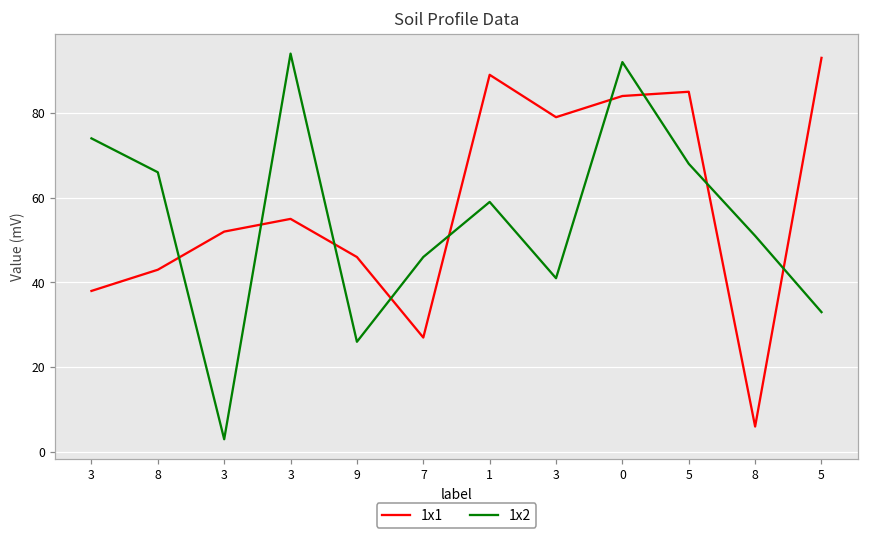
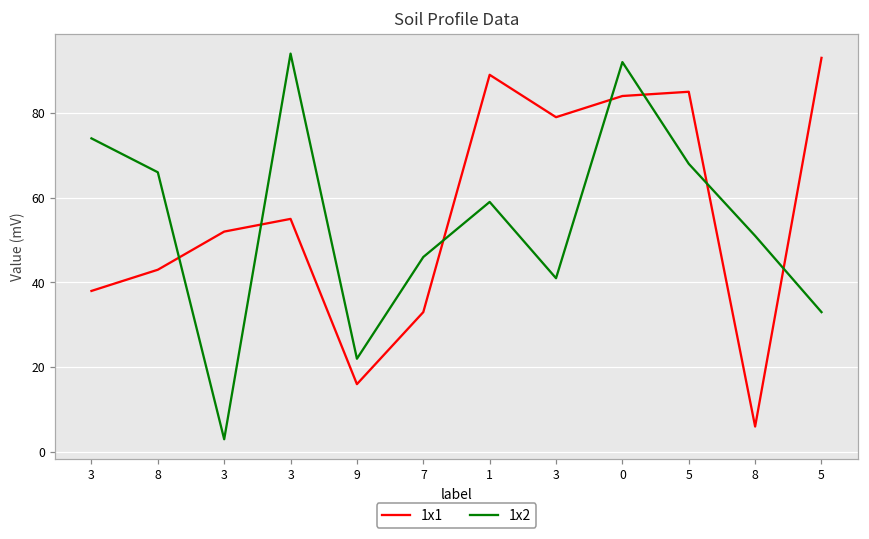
1x1, 9: 46 -> 16
1x2, 9: 26 -> 22
1x1, 7: 27 -> 33
